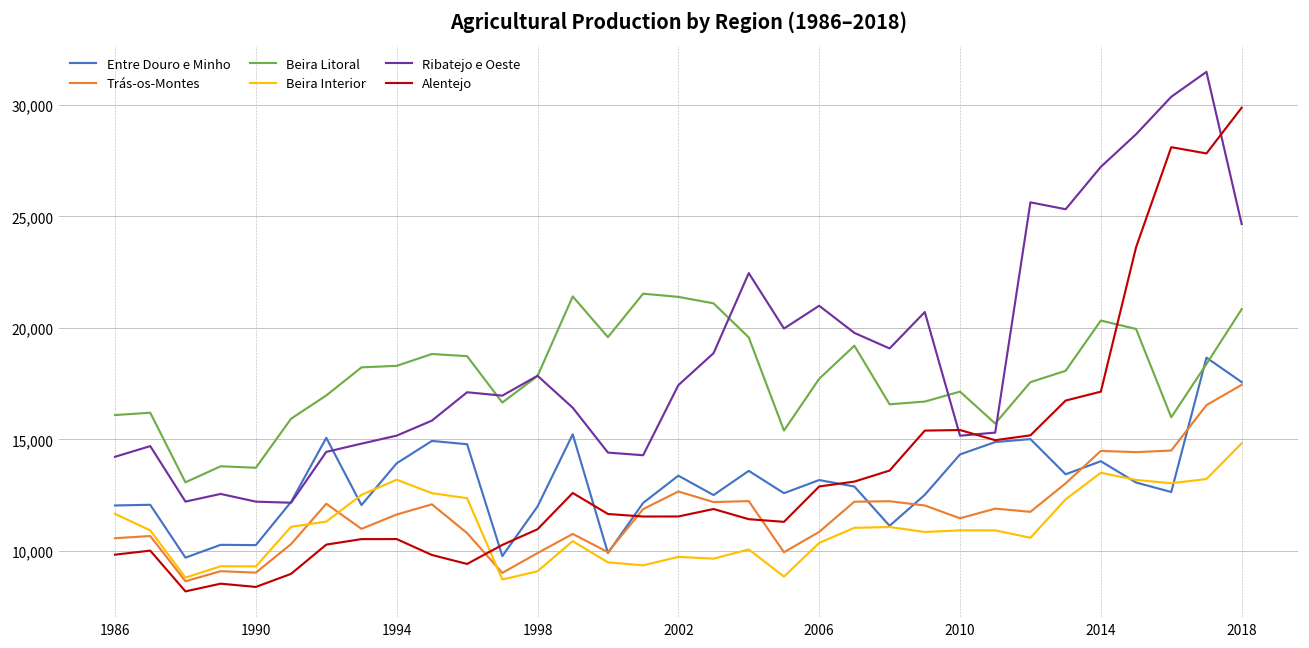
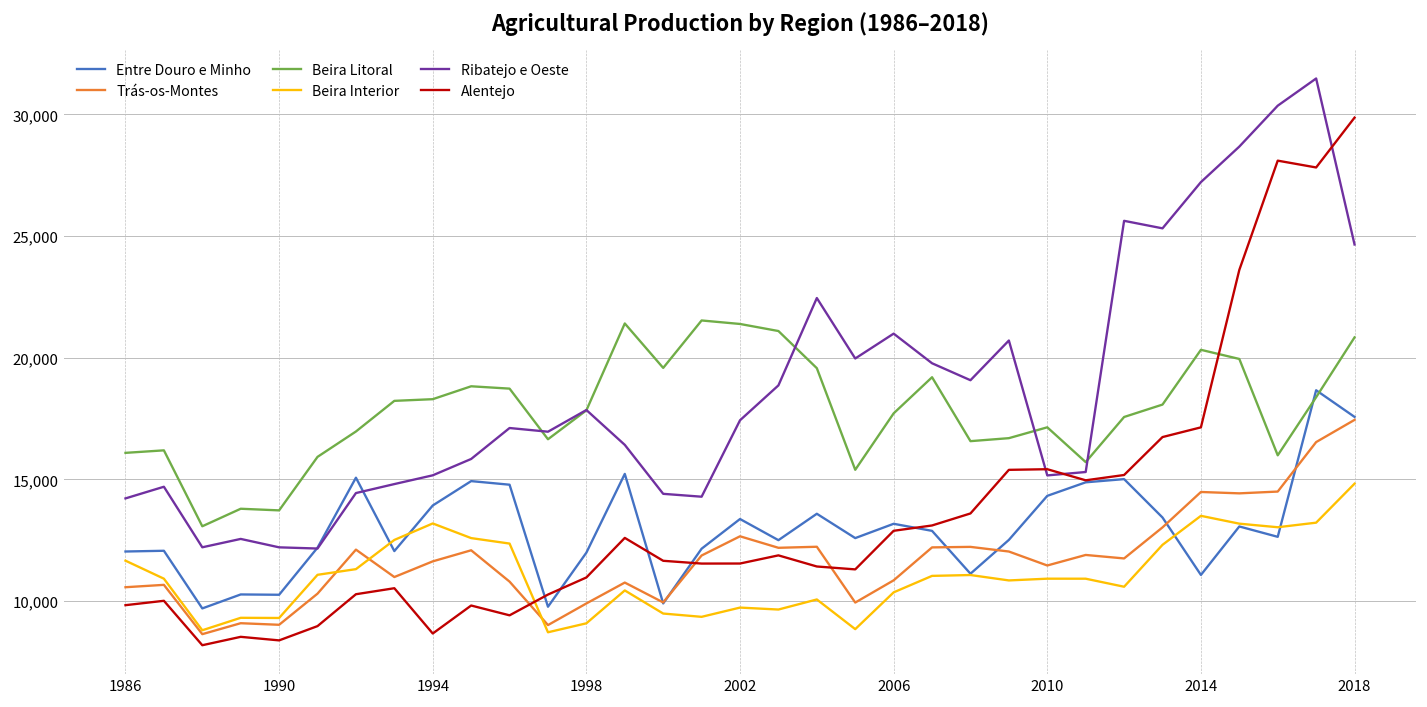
Alentejo, 1994: 10,500 -> 8,700
Entre Douro e Minho, 2014: 14,000 -> 11,100
